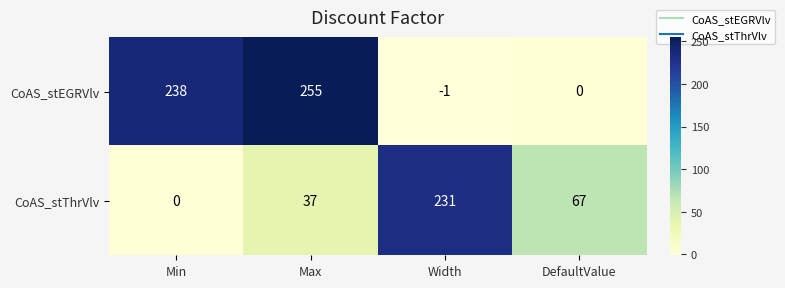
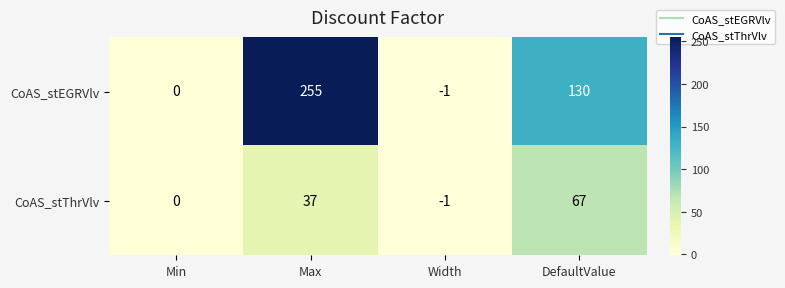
CoAS_stEGRVlv, Min: 238 -> 0
CoAS_stEGRVlv, DefaultValue: 0 -> 130
CoAS_stThrVlv, Width: 231 -> -1
